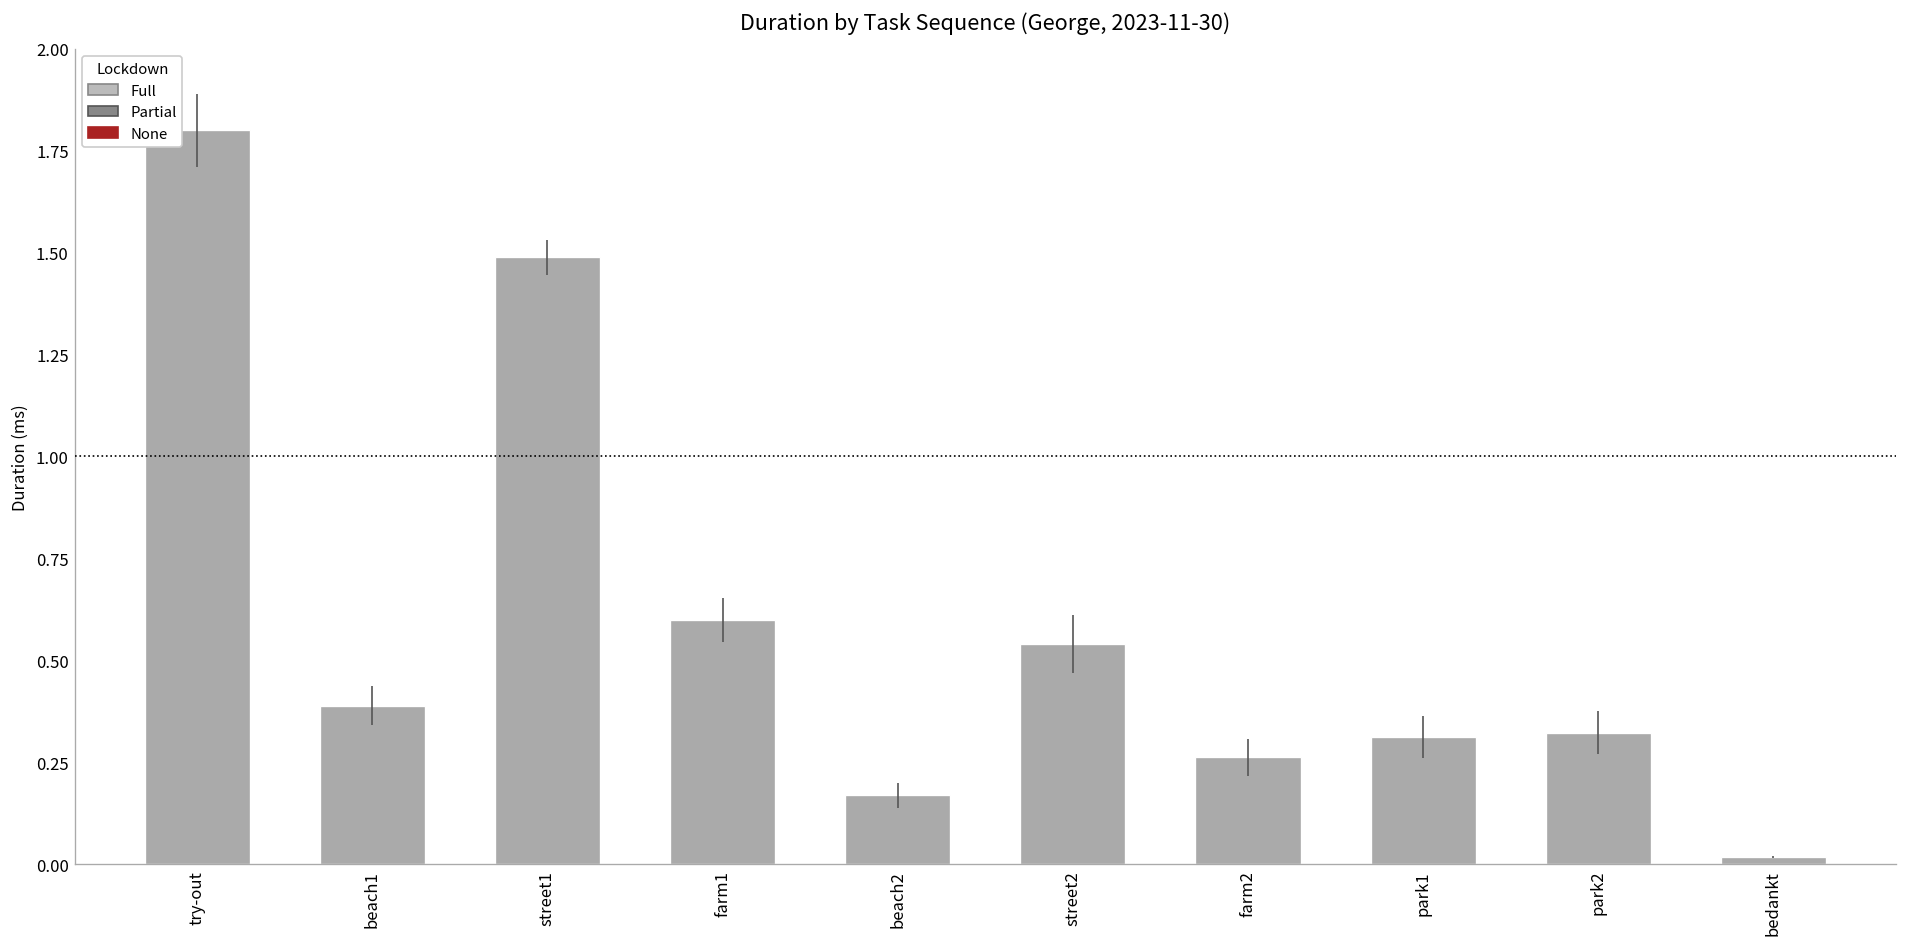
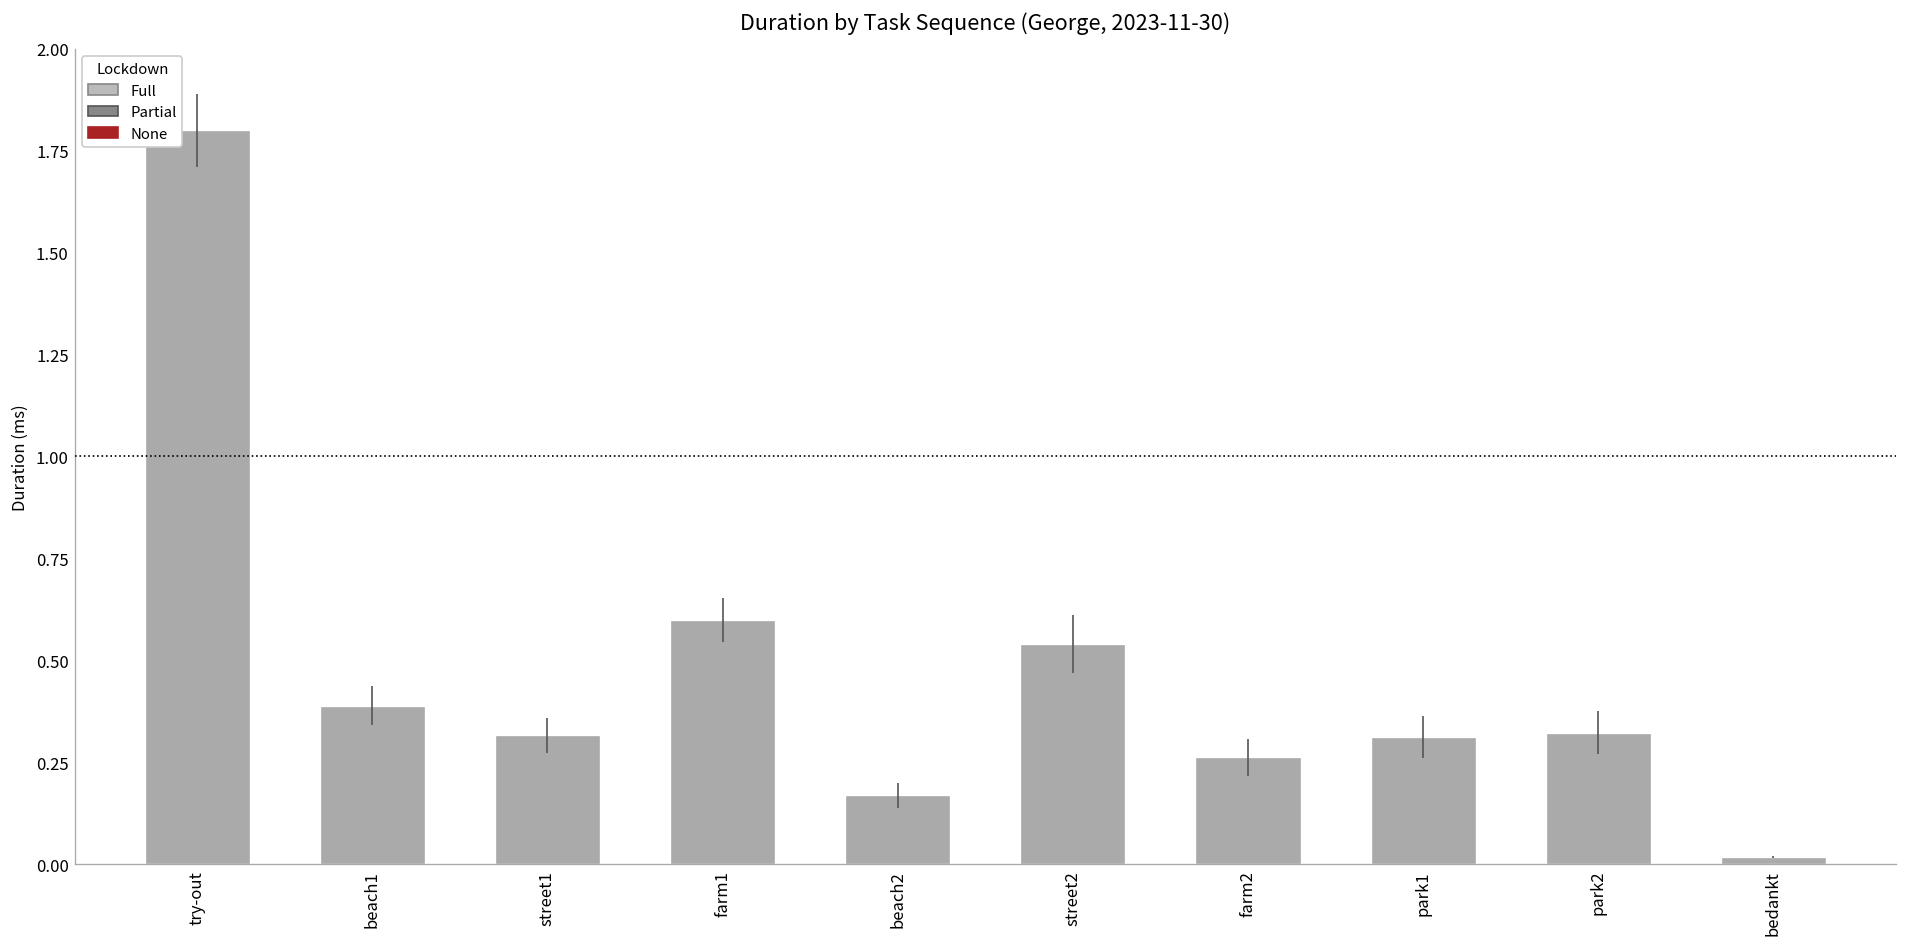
street1: 1.49 -> 0.32
